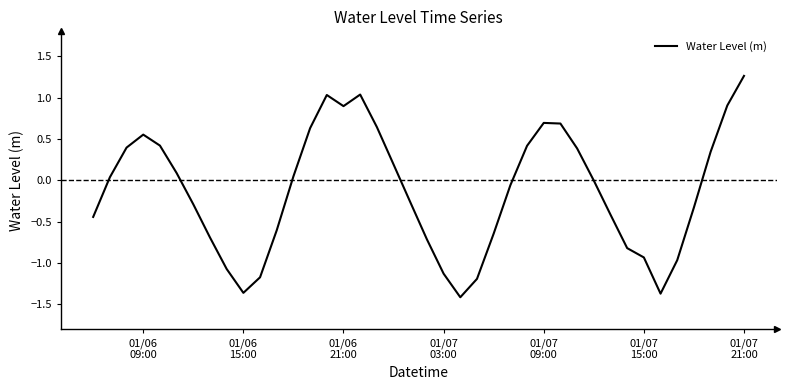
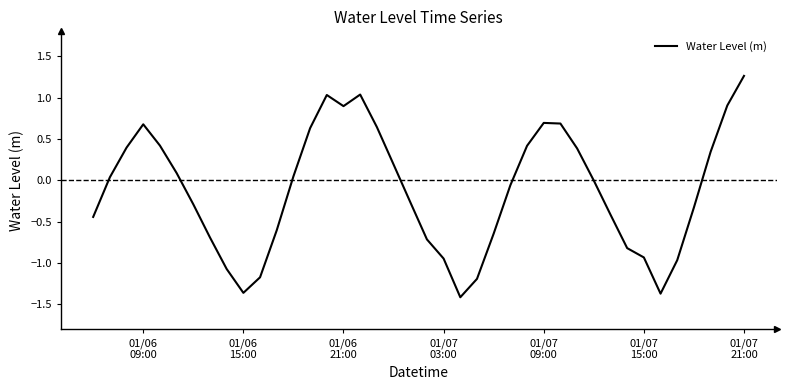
01/06 09:00: 0.6 -> 0.7
01/07 03:00: -1.1 -> -0.9
